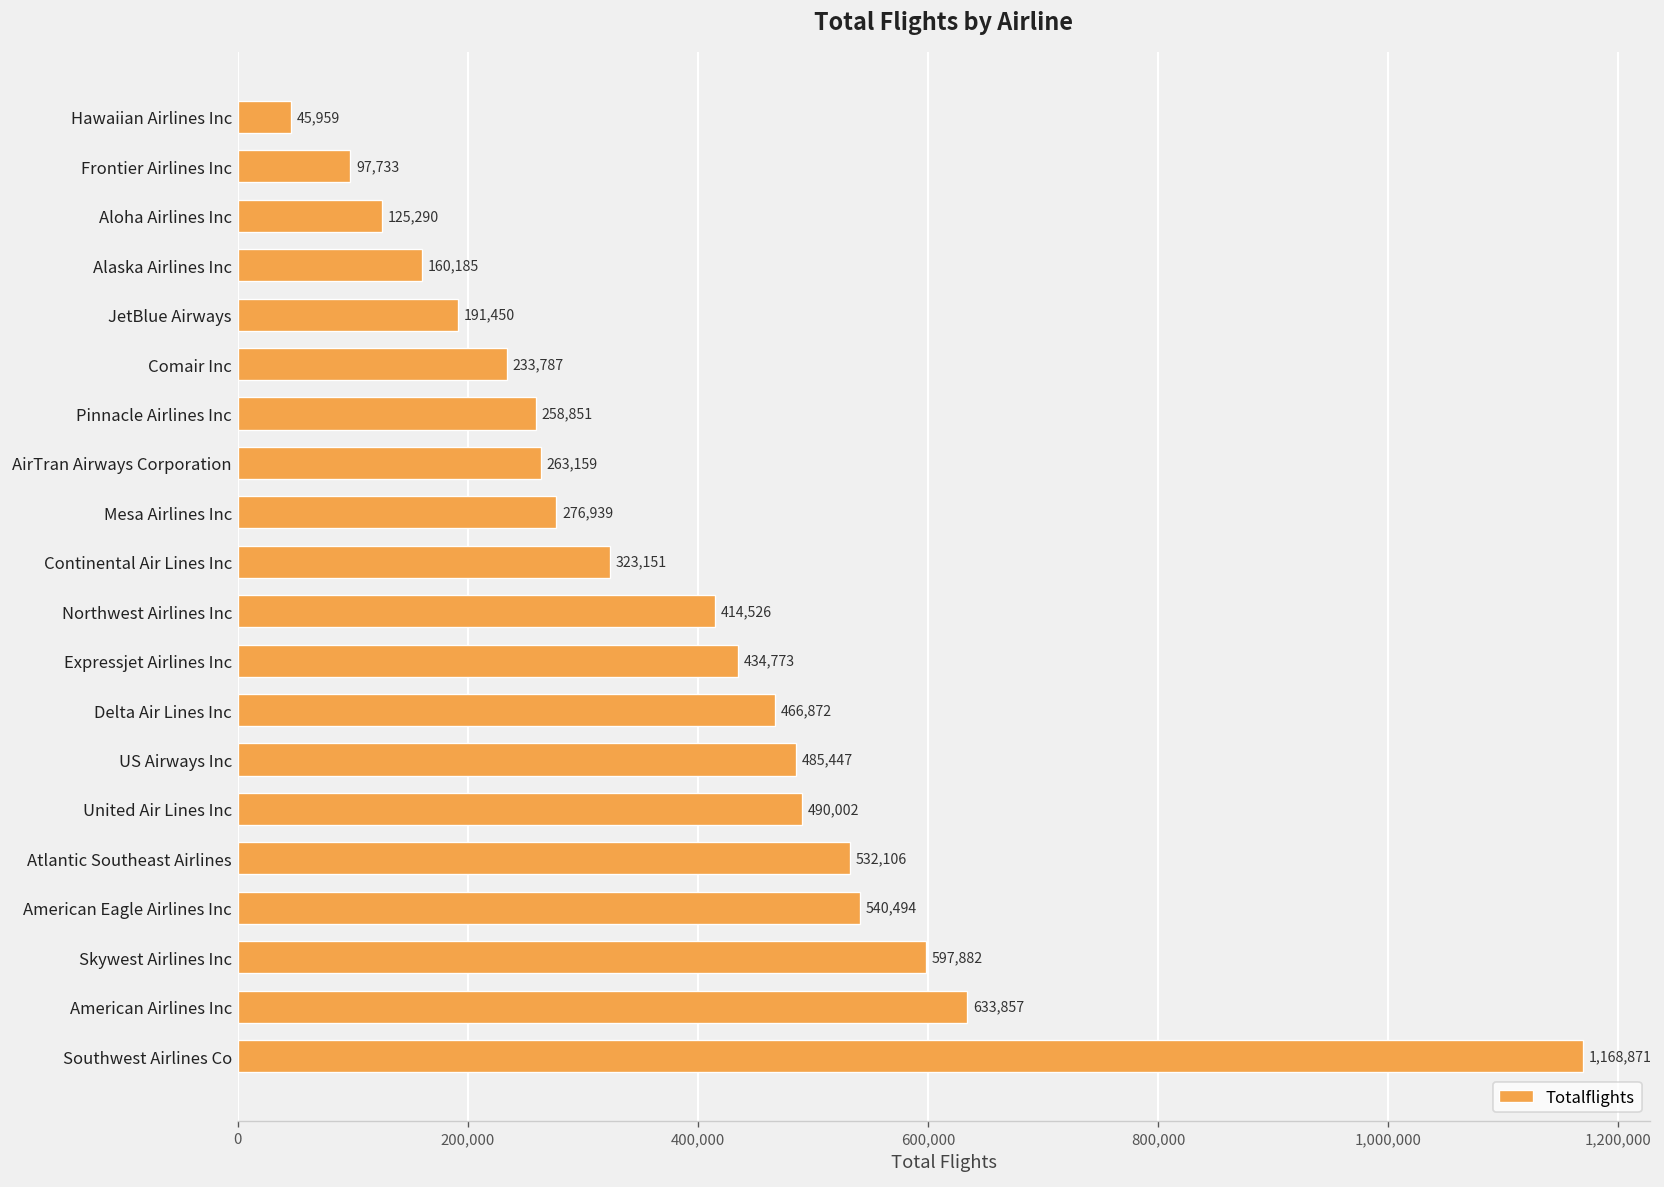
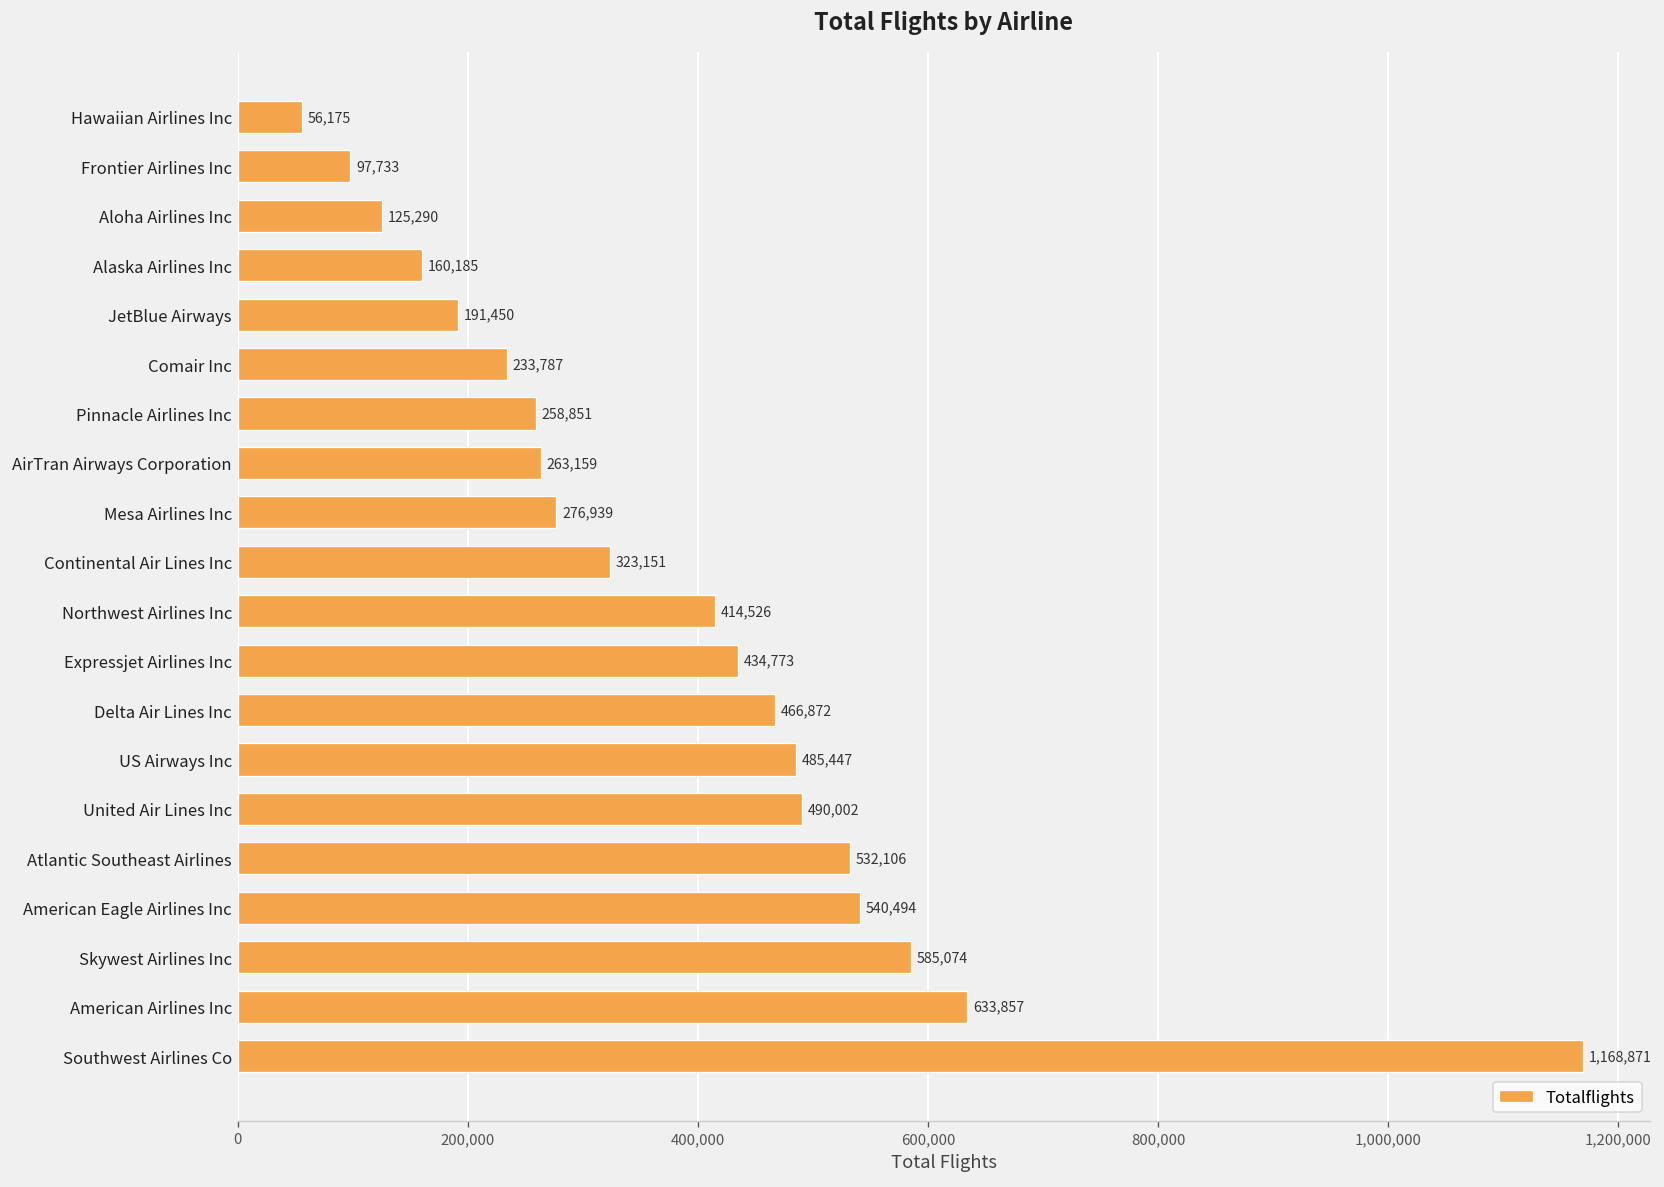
Hawaiian Airlines Inc: 45,959 -> 56,175
Skywest Airlines Inc: 597,882 -> 585,074
